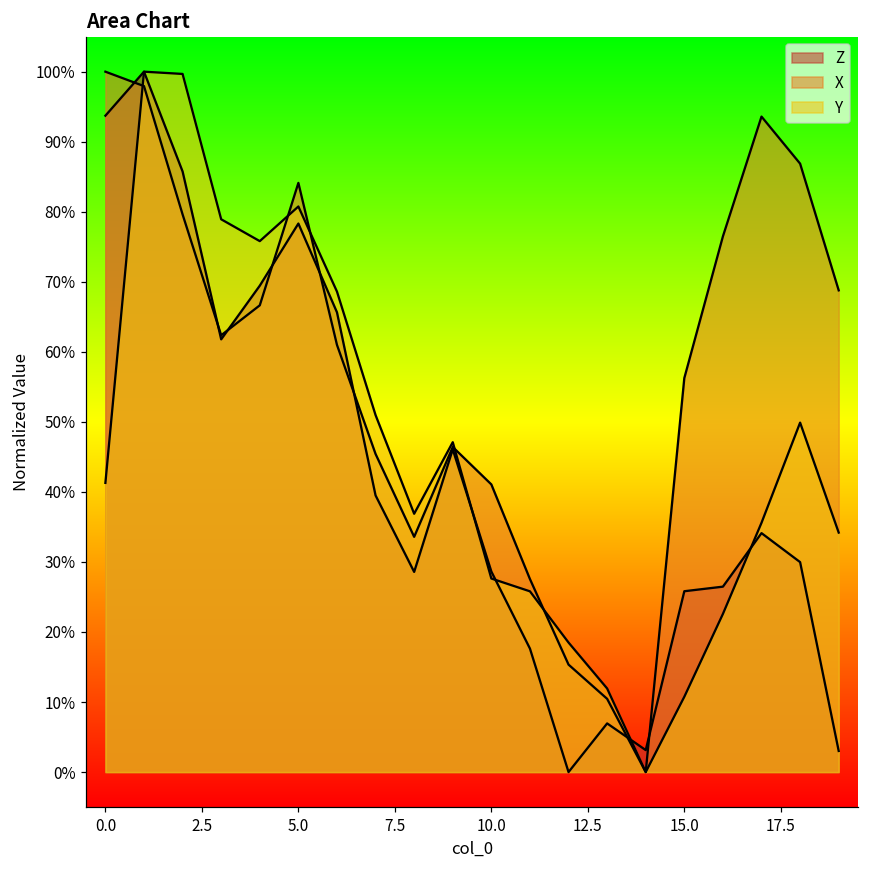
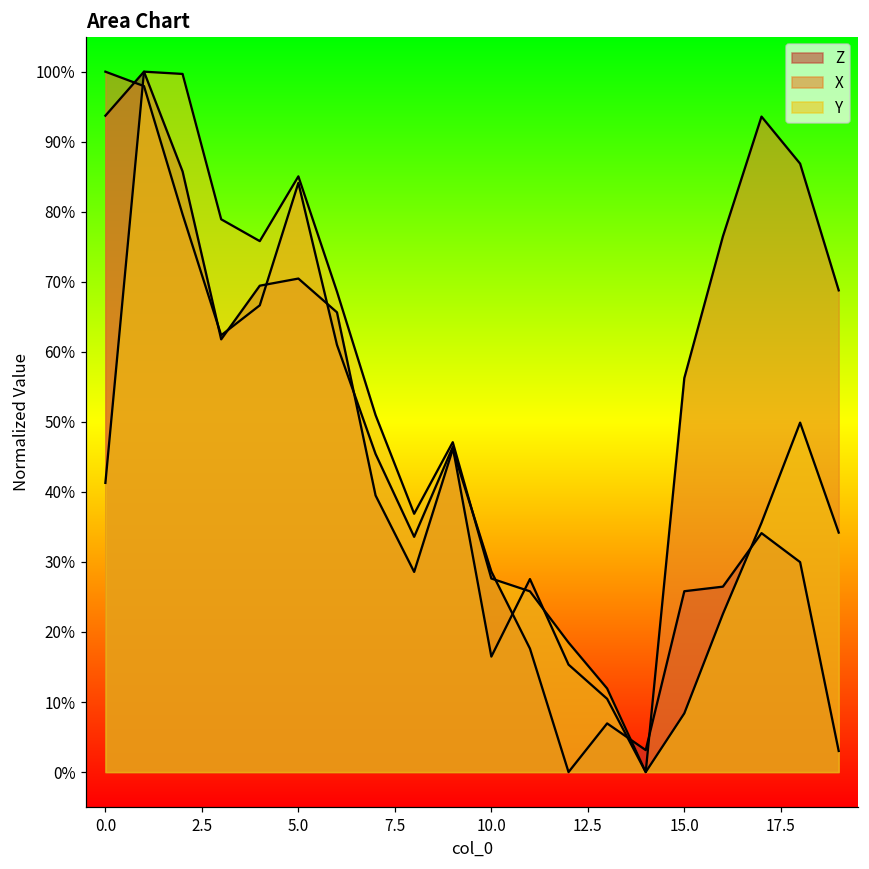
Z, 5.0: 78% -> 70%
Y, 5.0: 81% -> 85%
X, 10.0: 41% -> 16%
Y, 15.0: 11% -> 8%
